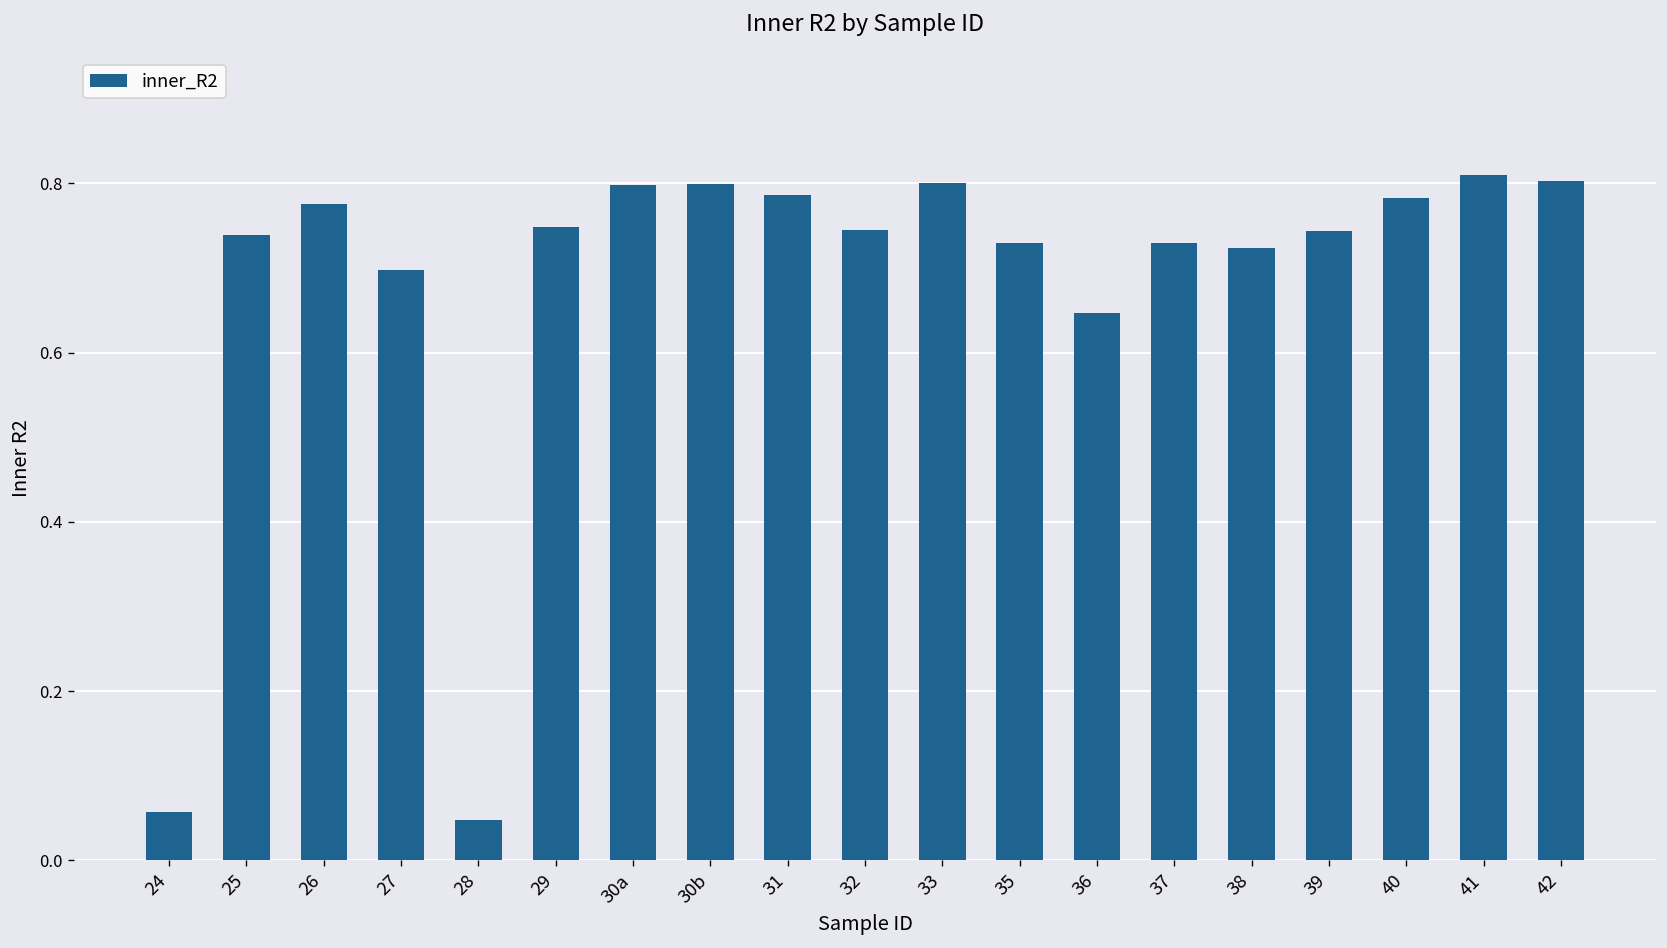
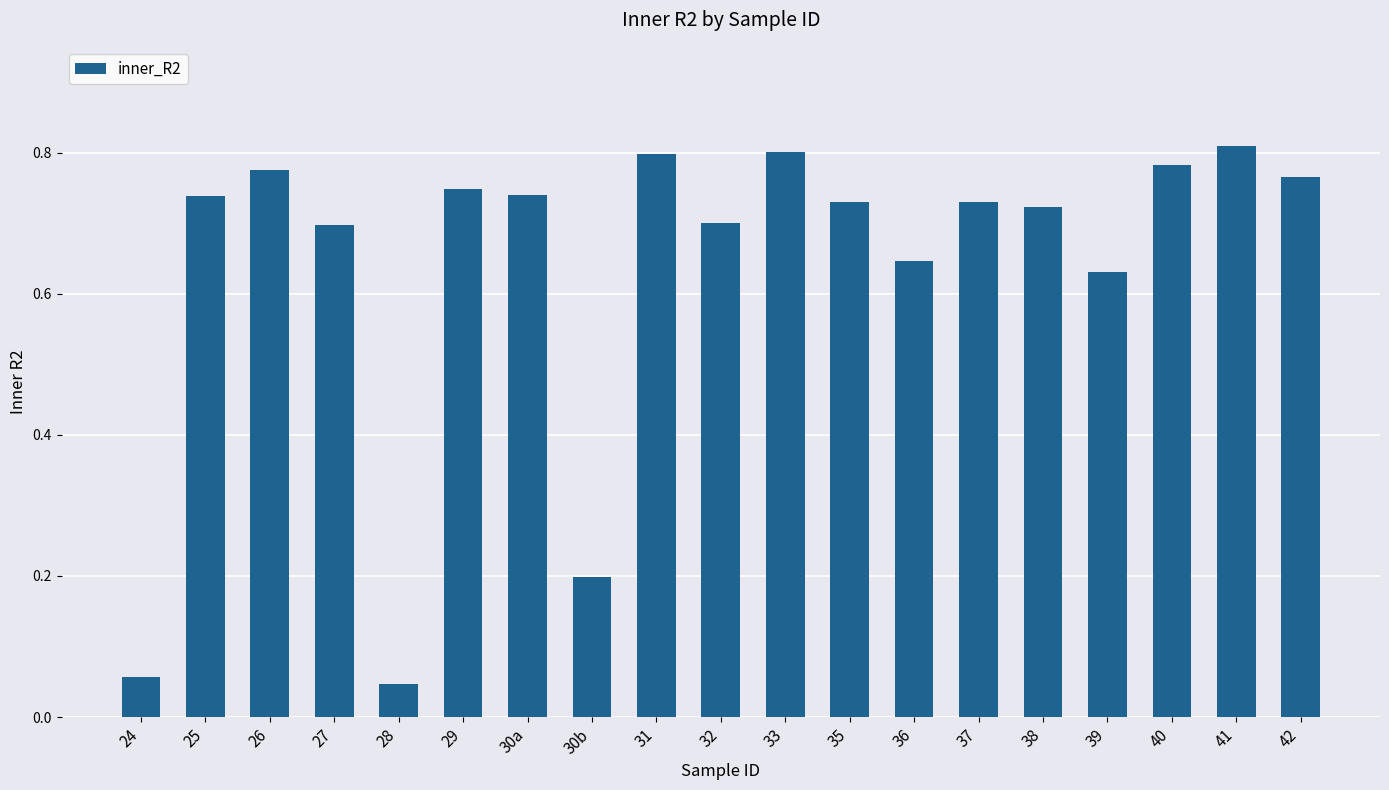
30a: 0.80 -> 0.74
30b: 0.80 -> 0.20
31: 0.79 -> 0.80
32: 0.74 -> 0.70
39: 0.74 -> 0.63
42: 0.80 -> 0.77
